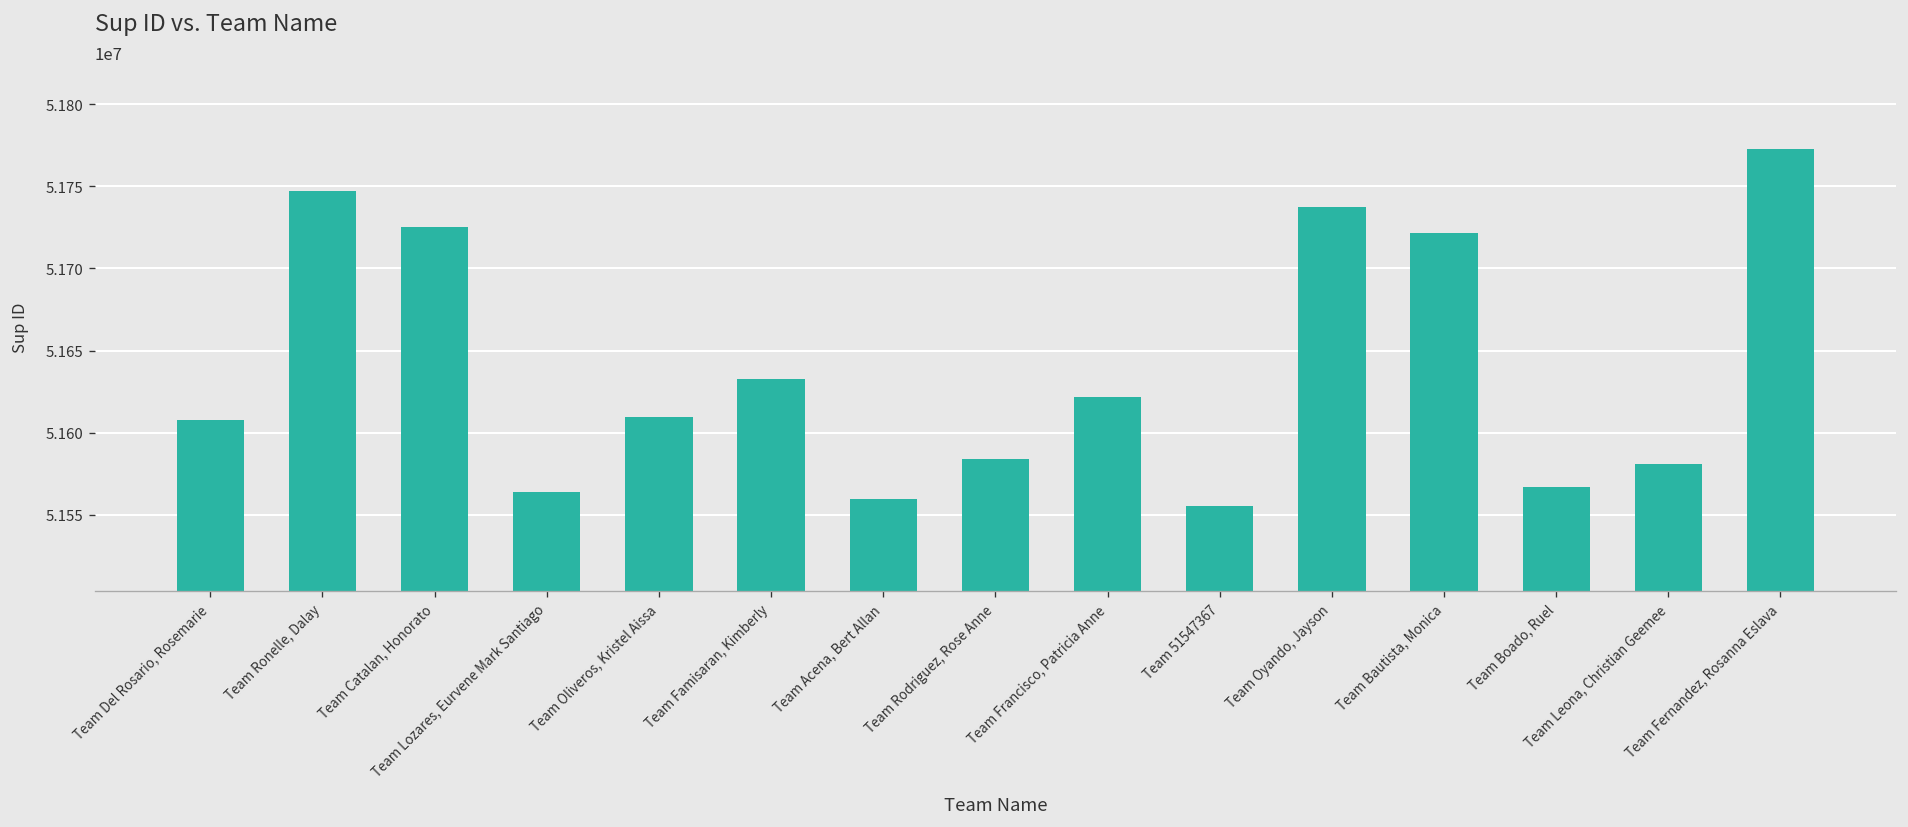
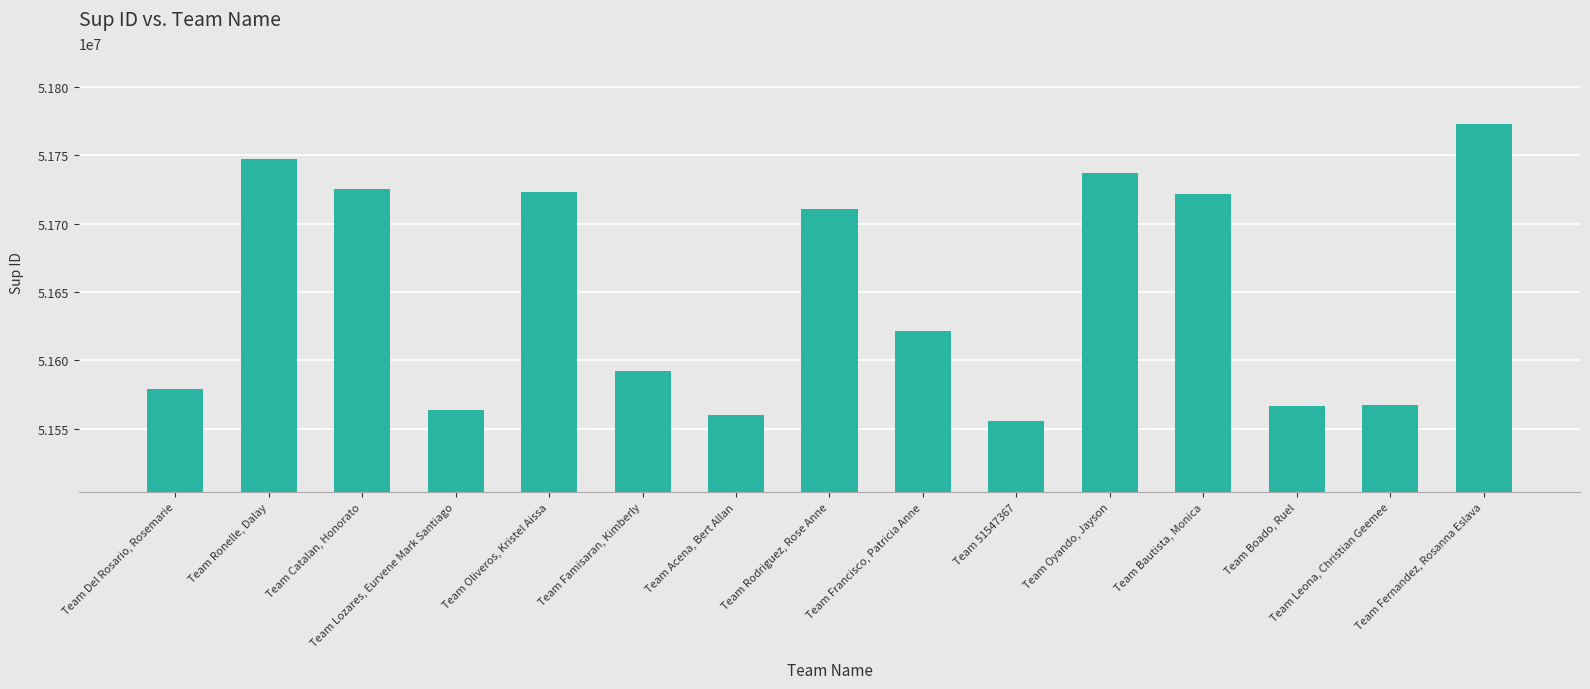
Team Del Rosario, Rosemarie: 51608000 -> 51579000
Team Oliveros, Kristel Aissa: 51610000 -> 51723000
Team Famisaran, Kimberly: 51633000 -> 51592000
Team Rodriguez, Rose Anne: 51584000 -> 51711000
Team Leona, Christian Geemee: 51581000 -> 51568000
